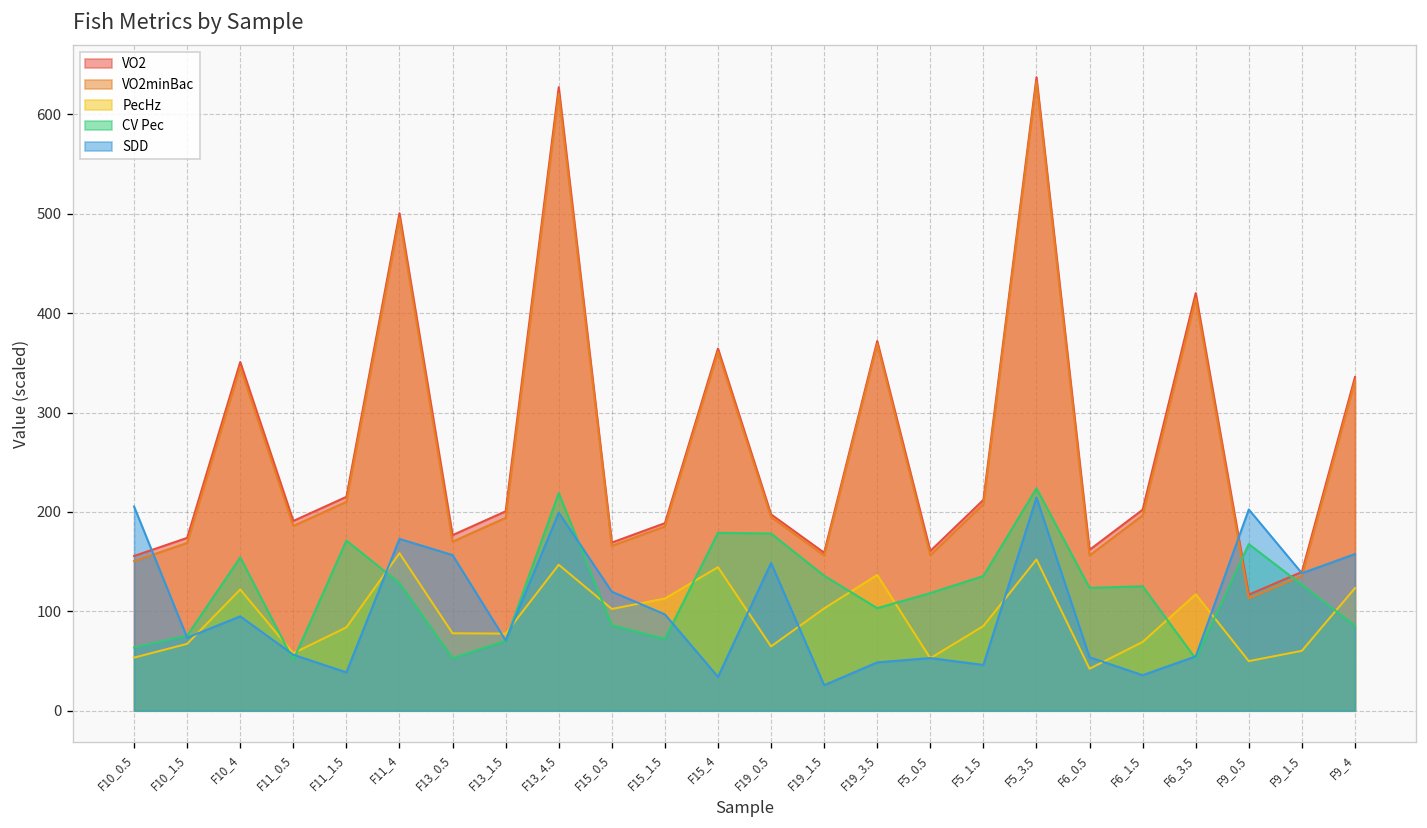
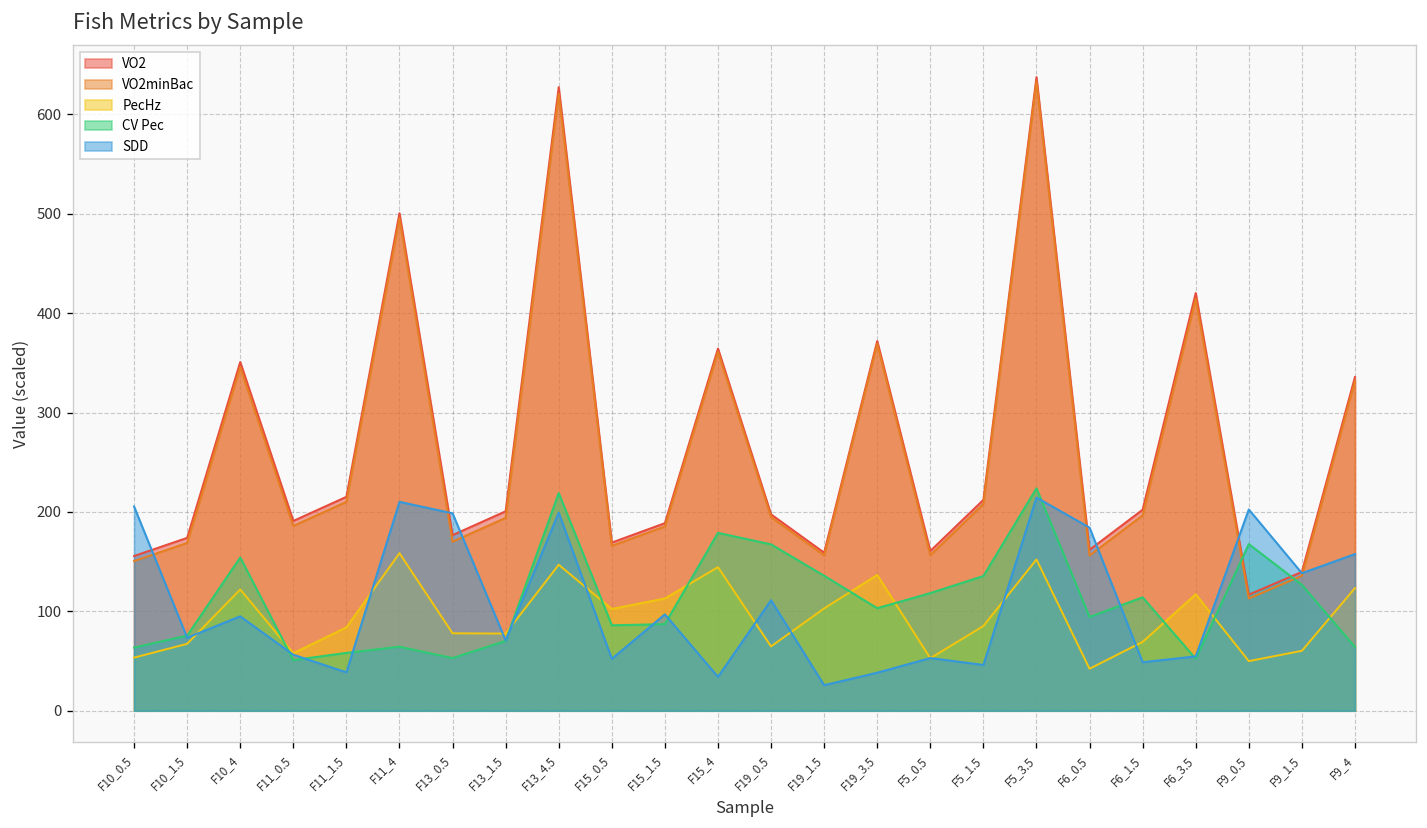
CV Pec, F11_1.5: 170 -> 60
CV Pec, F11_4: 130 -> 60
SDD, F11_4: 170 -> 210
SDD, F13_0.5: 160 -> 200
SDD, F15_0.5: 120 -> 50
CV Pec, F15_1.5: 70 -> 90
CV Pec, F19_0.5: 180 -> 170
SDD, F19_0.5: 150 -> 110
SDD, F19_3.5: 50 -> 40
CV Pec, F6_0.5: 120 -> 90
SDD, F6_0.5: 50 -> 180
CV Pec, F6_1.5: 130 -> 110
SDD, F6_1.5: 40 -> 50
CV Pec, F9_4: 90 -> 60
